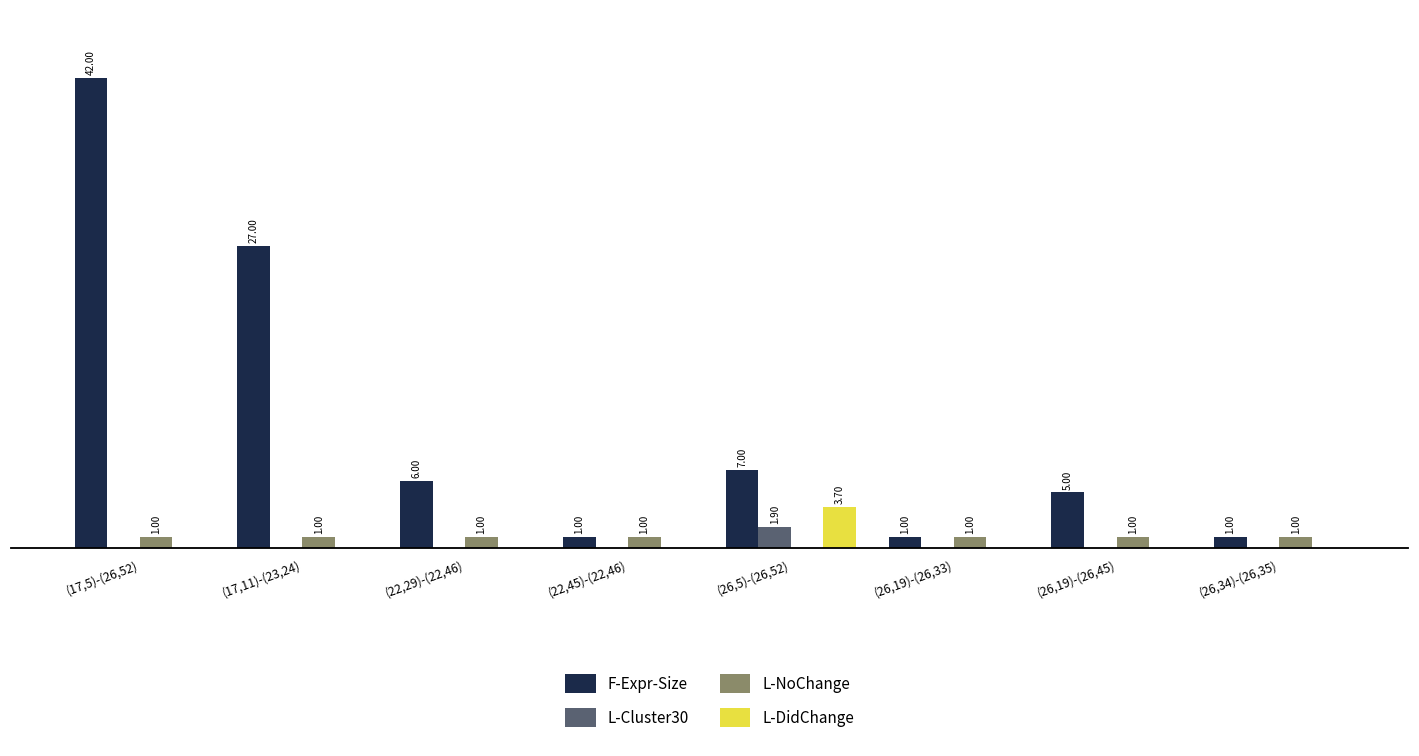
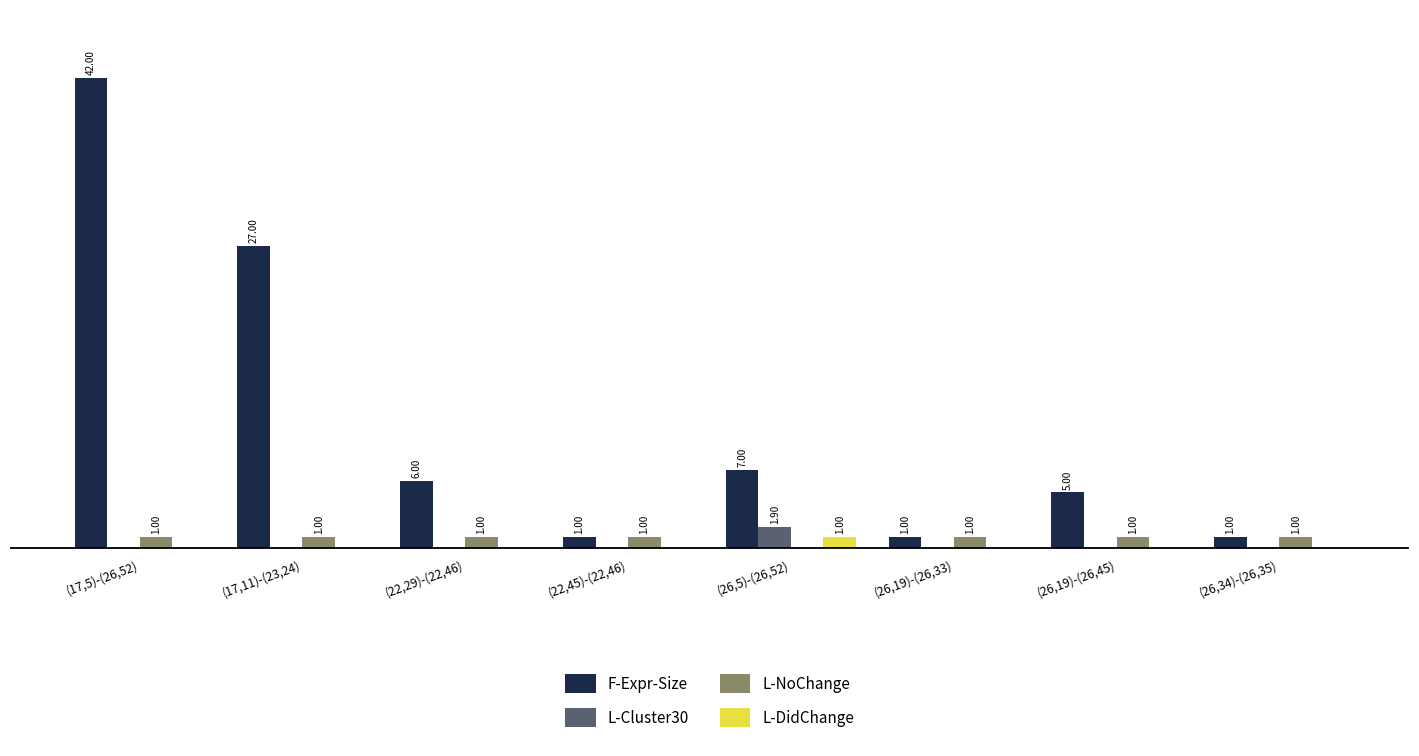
L-DidChange, (26,5)-(26,52): 3.70 -> 1.00
